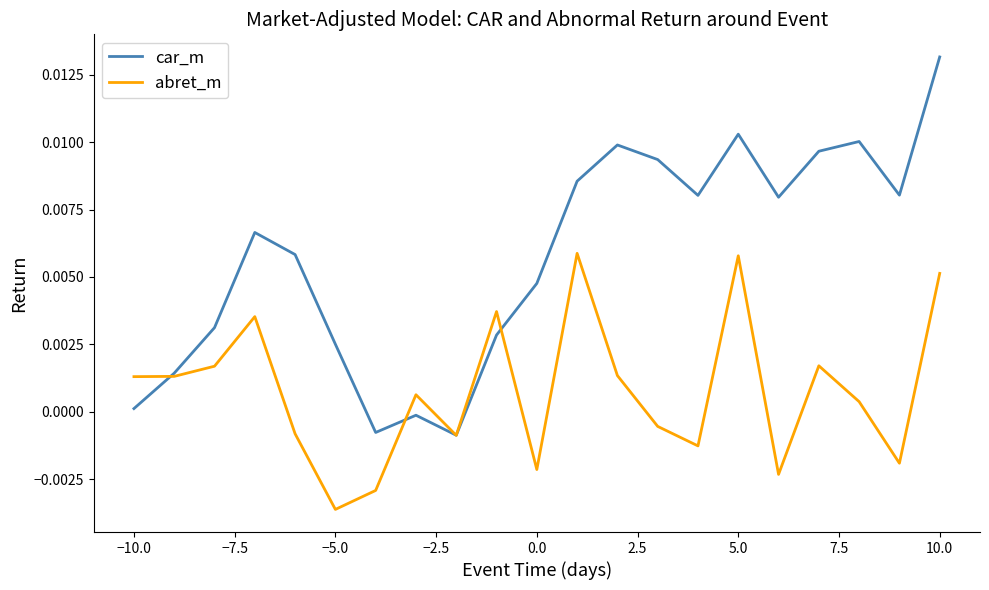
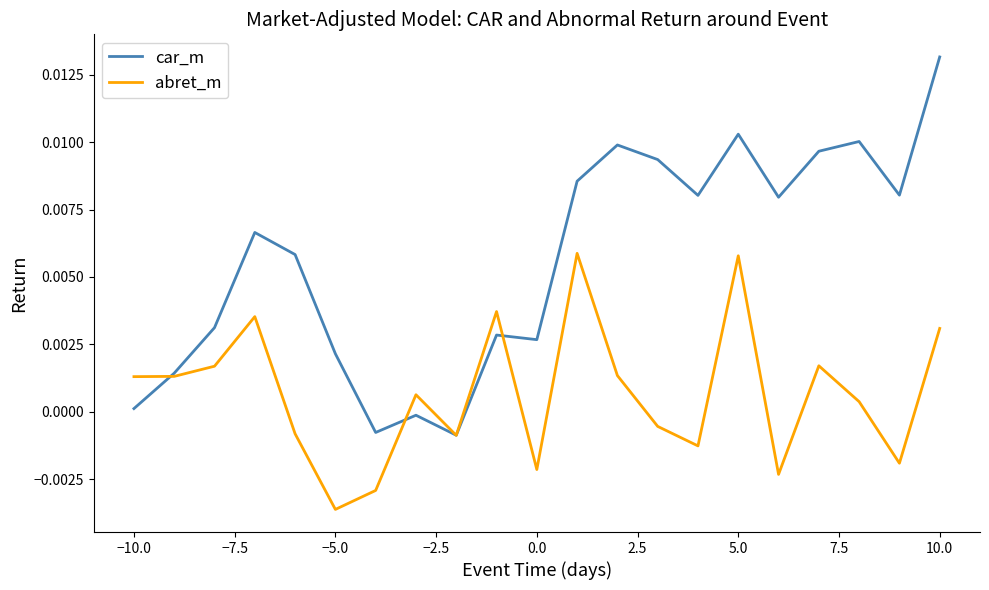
car_m, −5.0: 0.0025 -> 0.0022
car_m, 0.0: 0.0048 -> 0.0027
abret_m, 10.0: 0.0051 -> 0.0031
